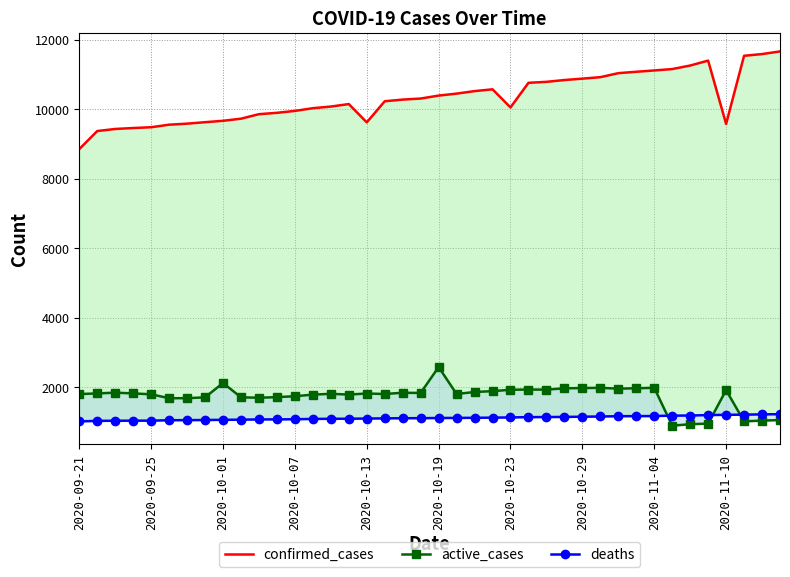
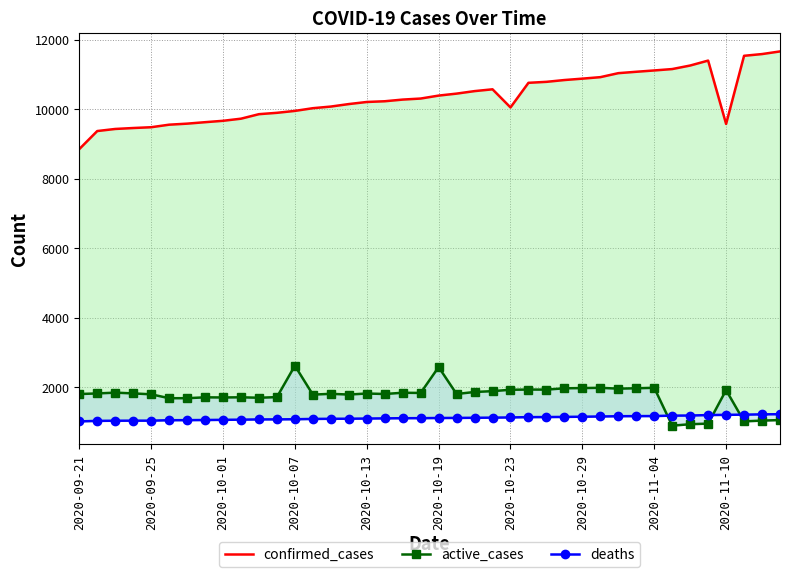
active_cases, 2020-10-01: 2100 -> 1700
active_cases, 2020-10-07: 1700 -> 2600
confirmed_cases, 2020-10-13: 9600 -> 10200
